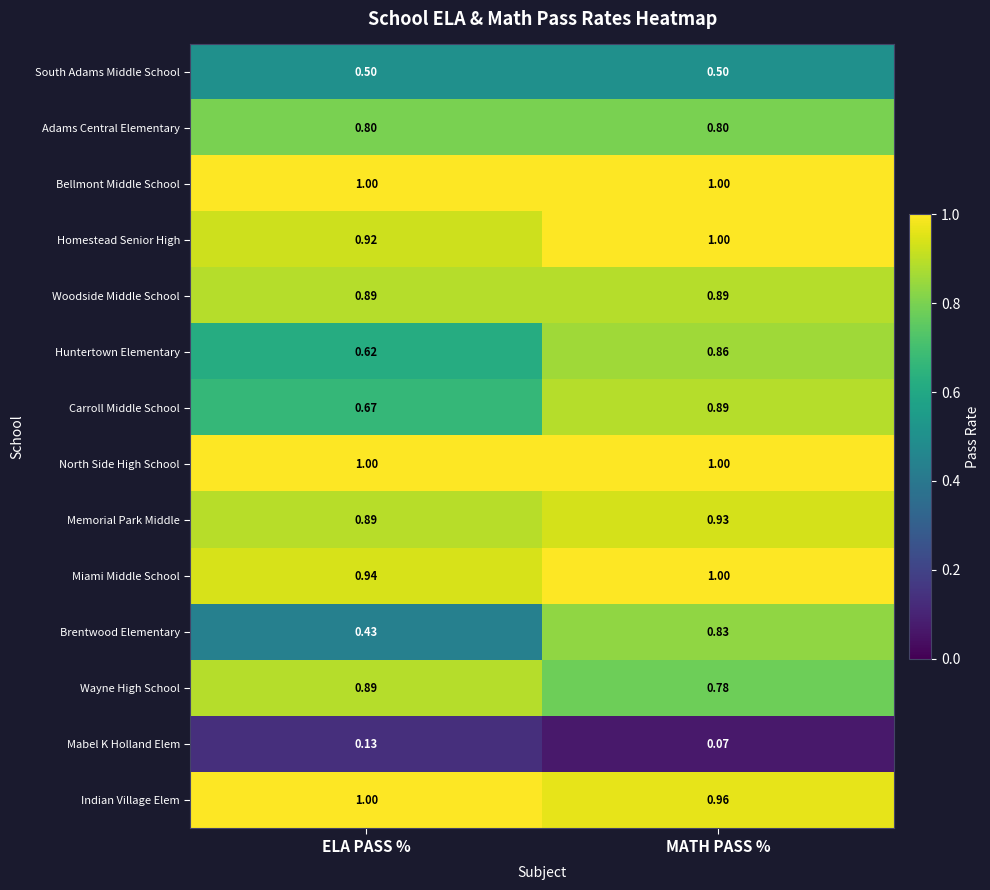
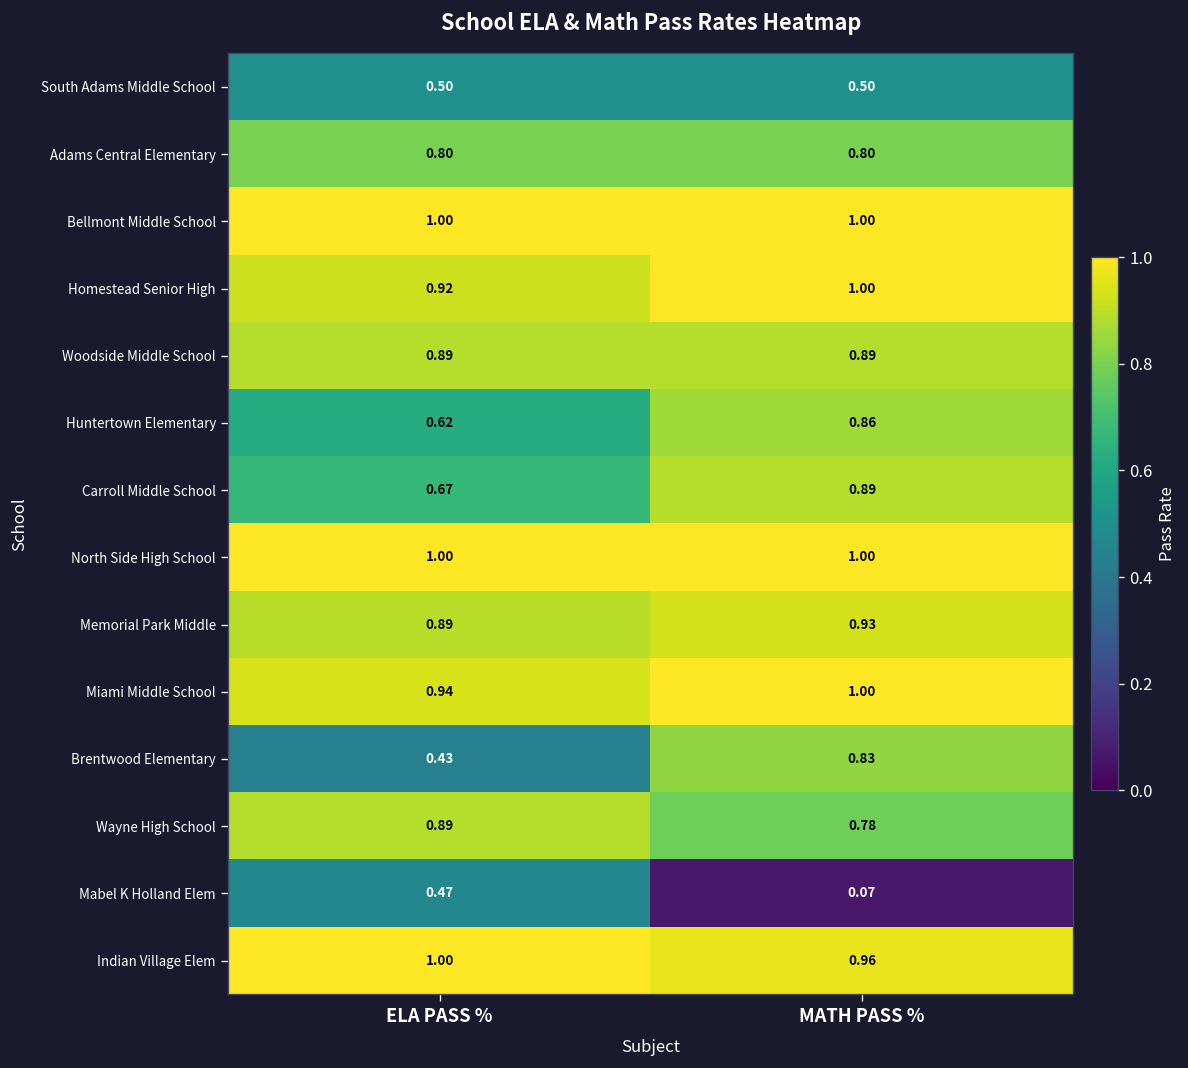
Mabel K Holland Elem, ELA PASS %: 0.13 -> 0.47
